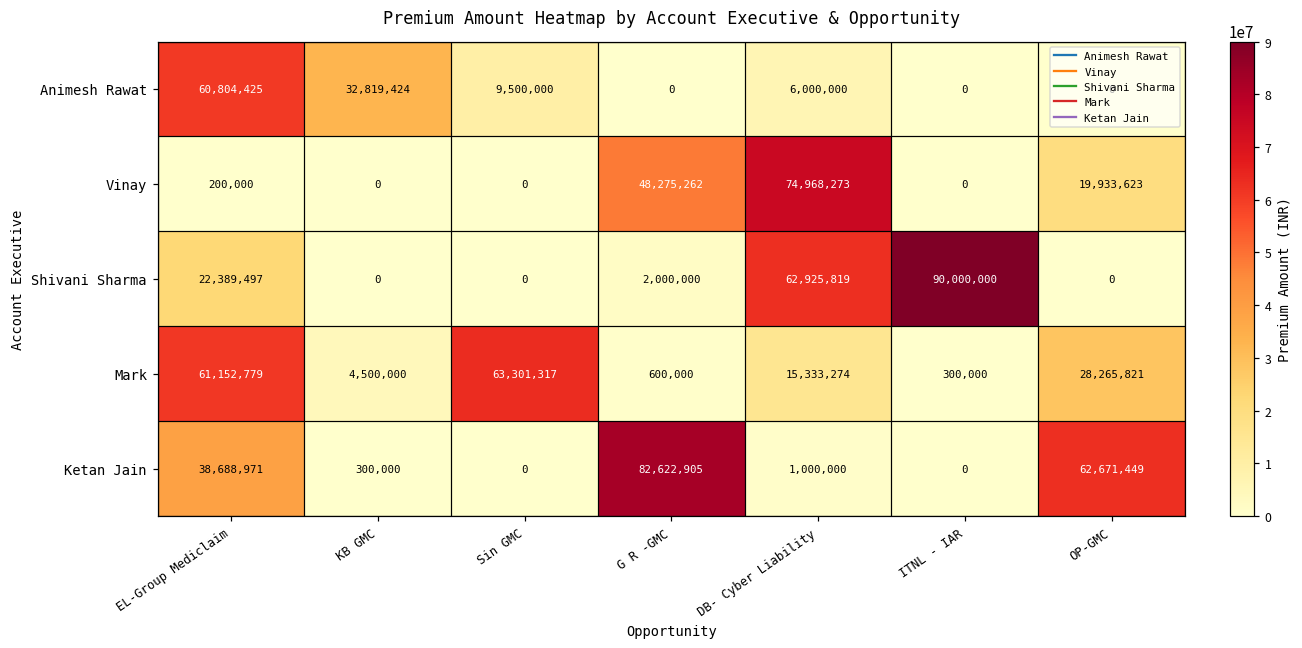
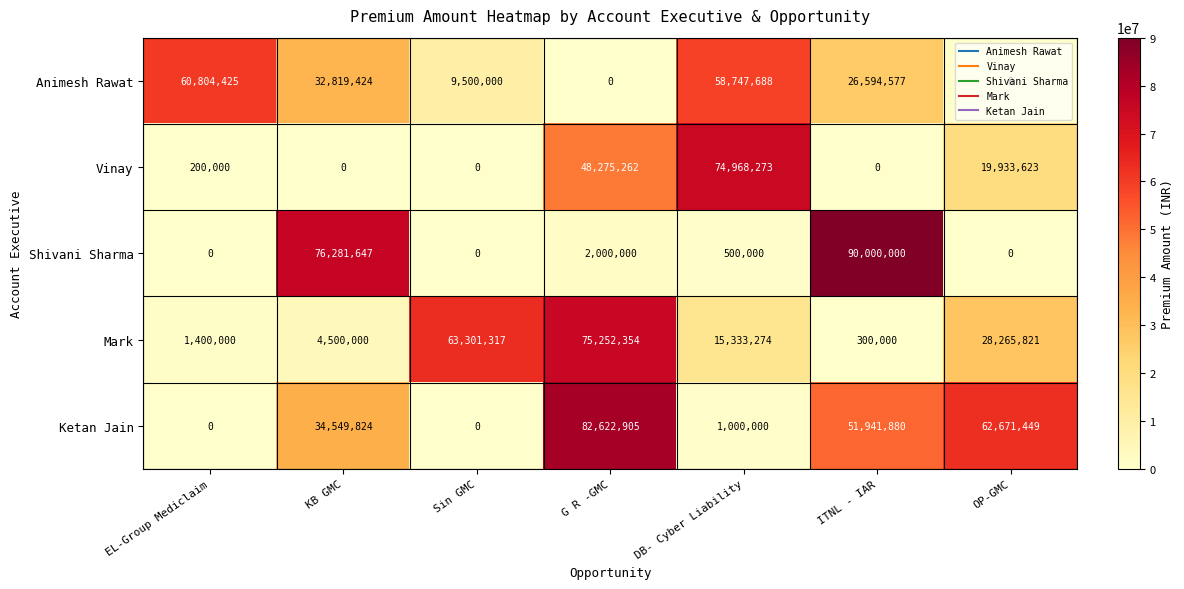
Animesh Rawat, DB- Cyber Liability: 6,000,000 -> 58,747,688
Animesh Rawat, ITNL - IAR: 0 -> 26,594,577
Shivani Sharma, EL-Group Mediclaim: 22,389,497 -> 0
Shivani Sharma, KB GMC: 0 -> 76,281,647
Shivani Sharma, DB- Cyber Liability: 62,925,819 -> 500,000
Mark, EL-Group Mediclaim: 61,152,779 -> 1,400,000
Mark, G R -GMC: 600,000 -> 75,252,354
Ketan Jain, EL-Group Mediclaim: 38,688,971 -> 0
Ketan Jain, KB GMC: 300,000 -> 34,549,824
Ketan Jain, ITNL - IAR: 0 -> 51,941,880
